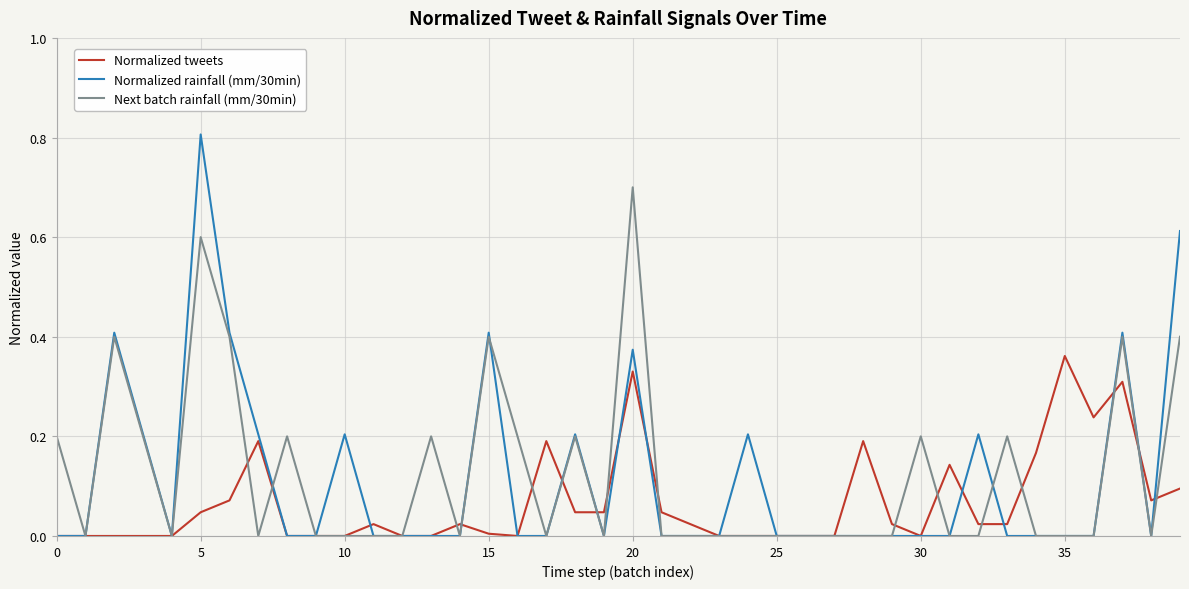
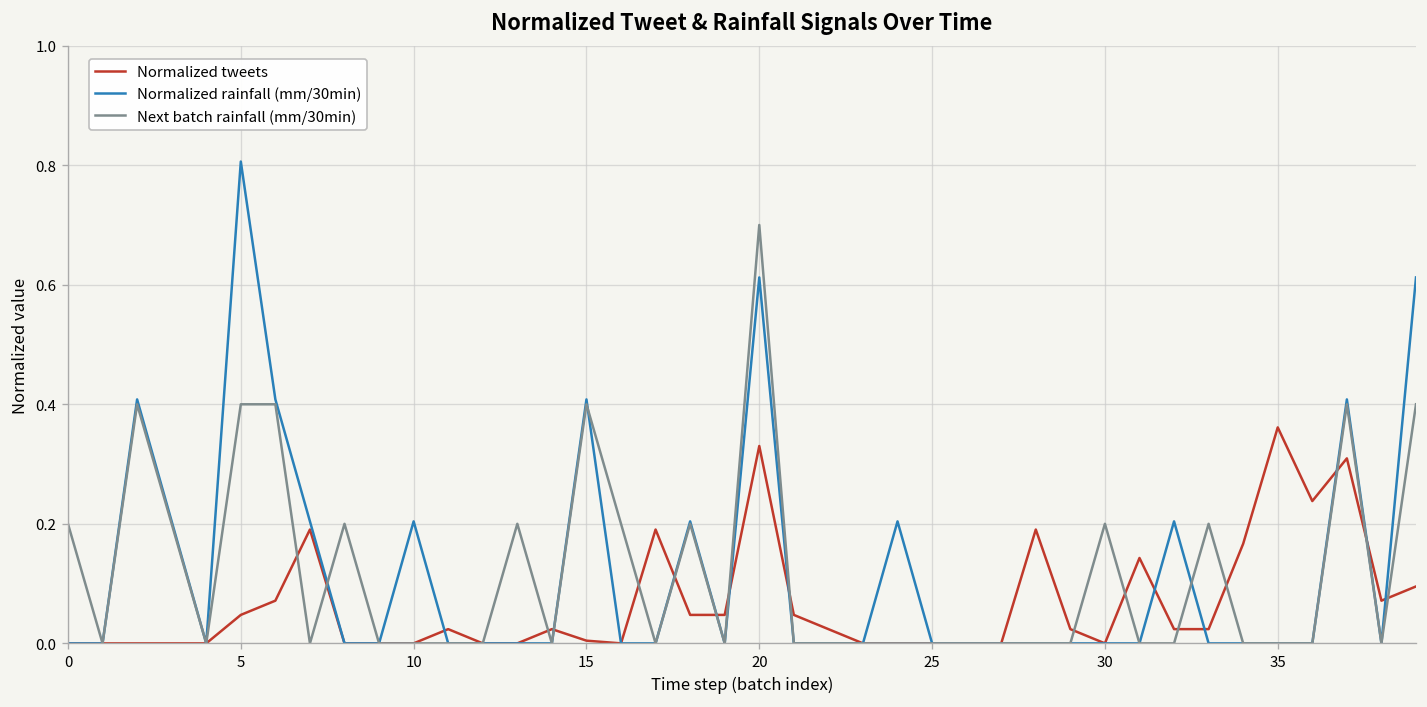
Next batch rainfall (mm/30min), 5: 0.6 -> 0.4
Normalized rainfall (mm/30min), 20: 0.37 -> 0.61
